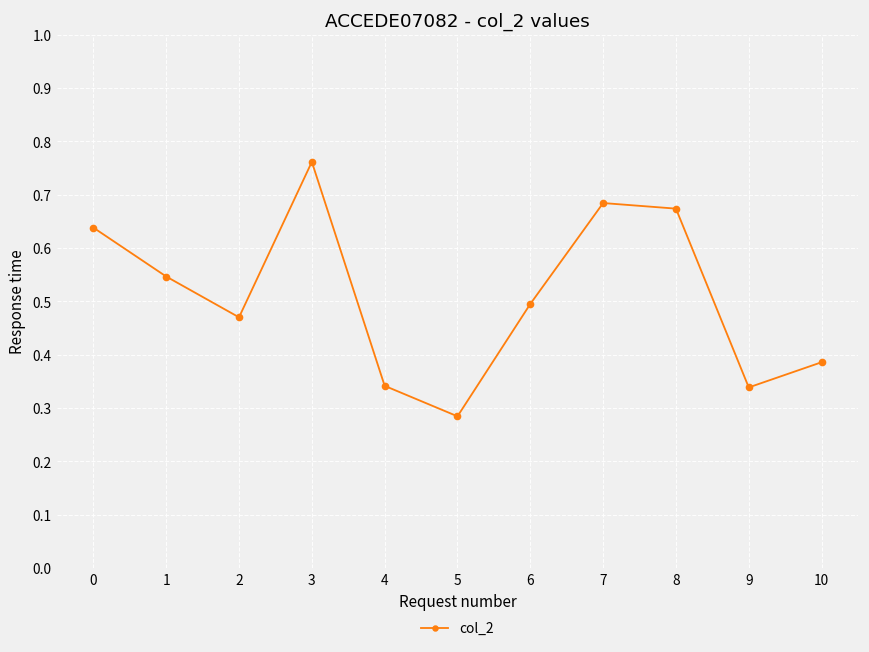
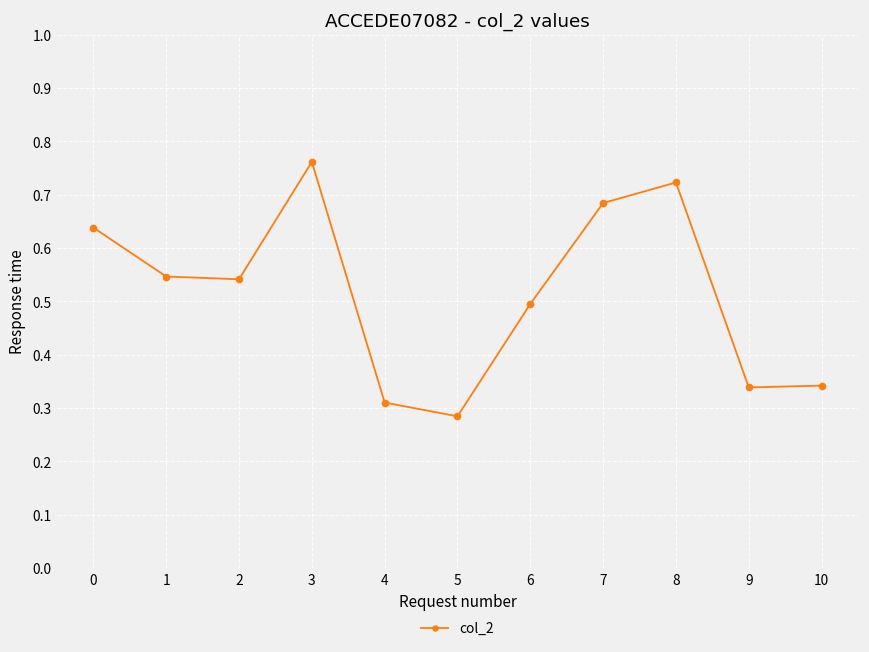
2: 0.47 -> 0.54
4: 0.34 -> 0.31
8: 0.67 -> 0.72
10: 0.39 -> 0.34
